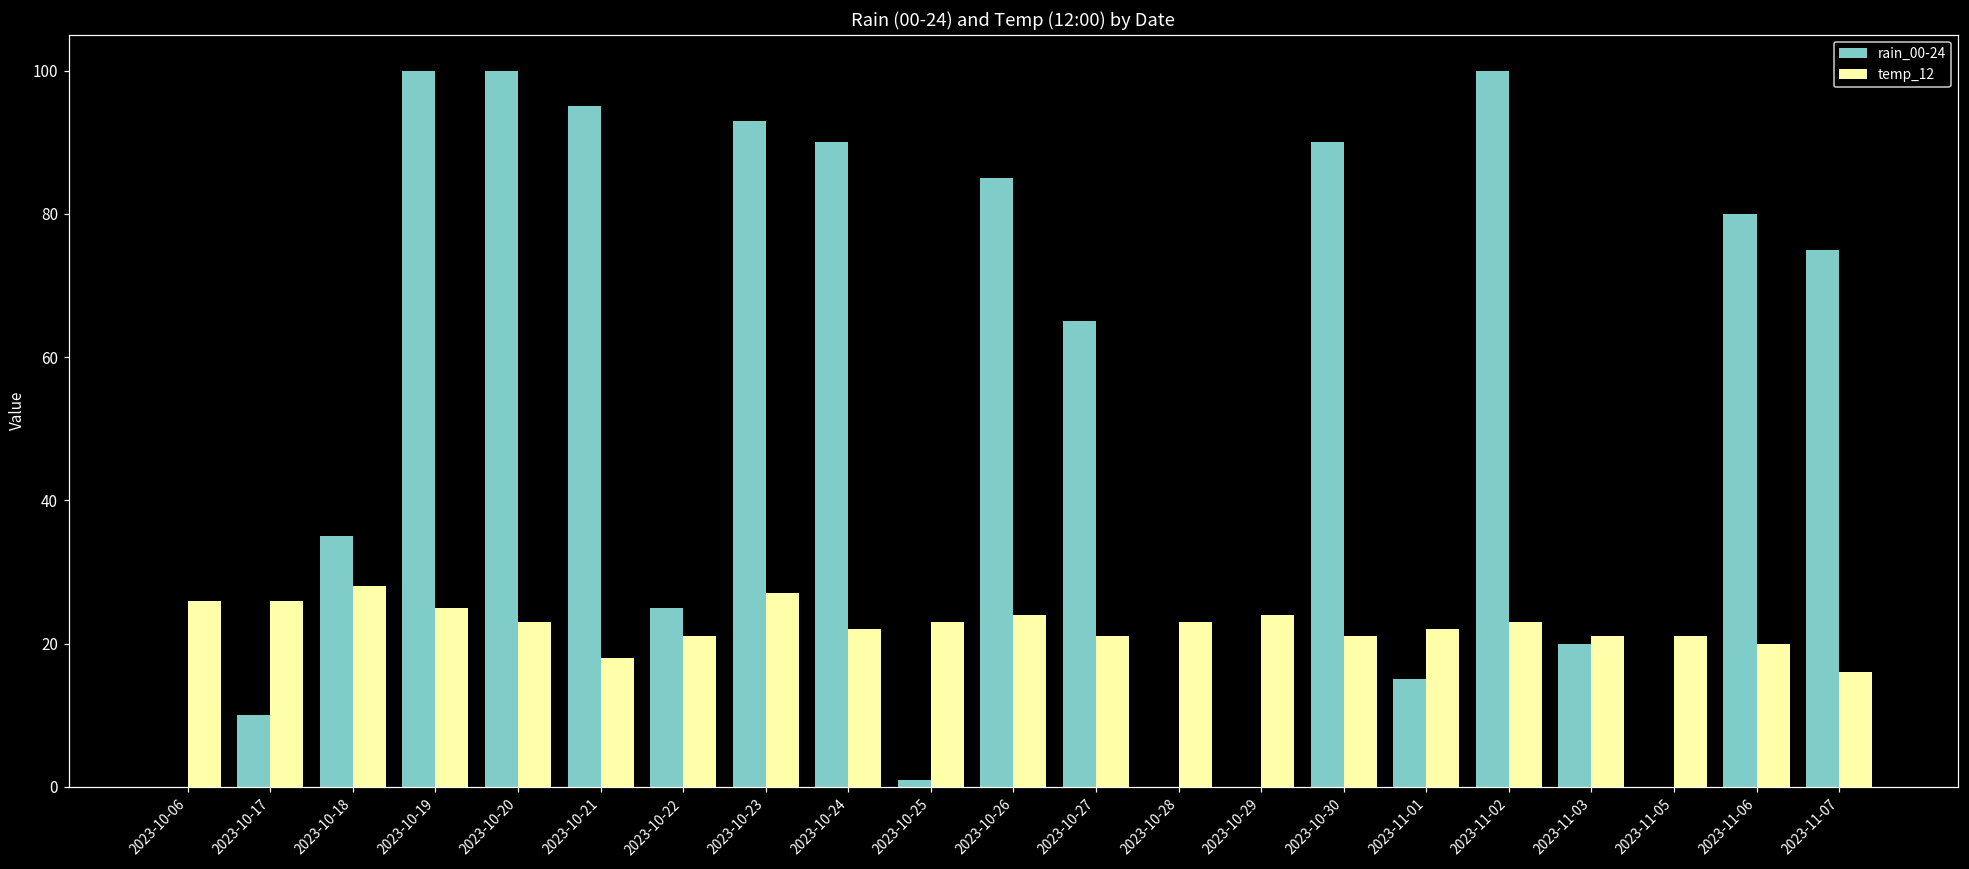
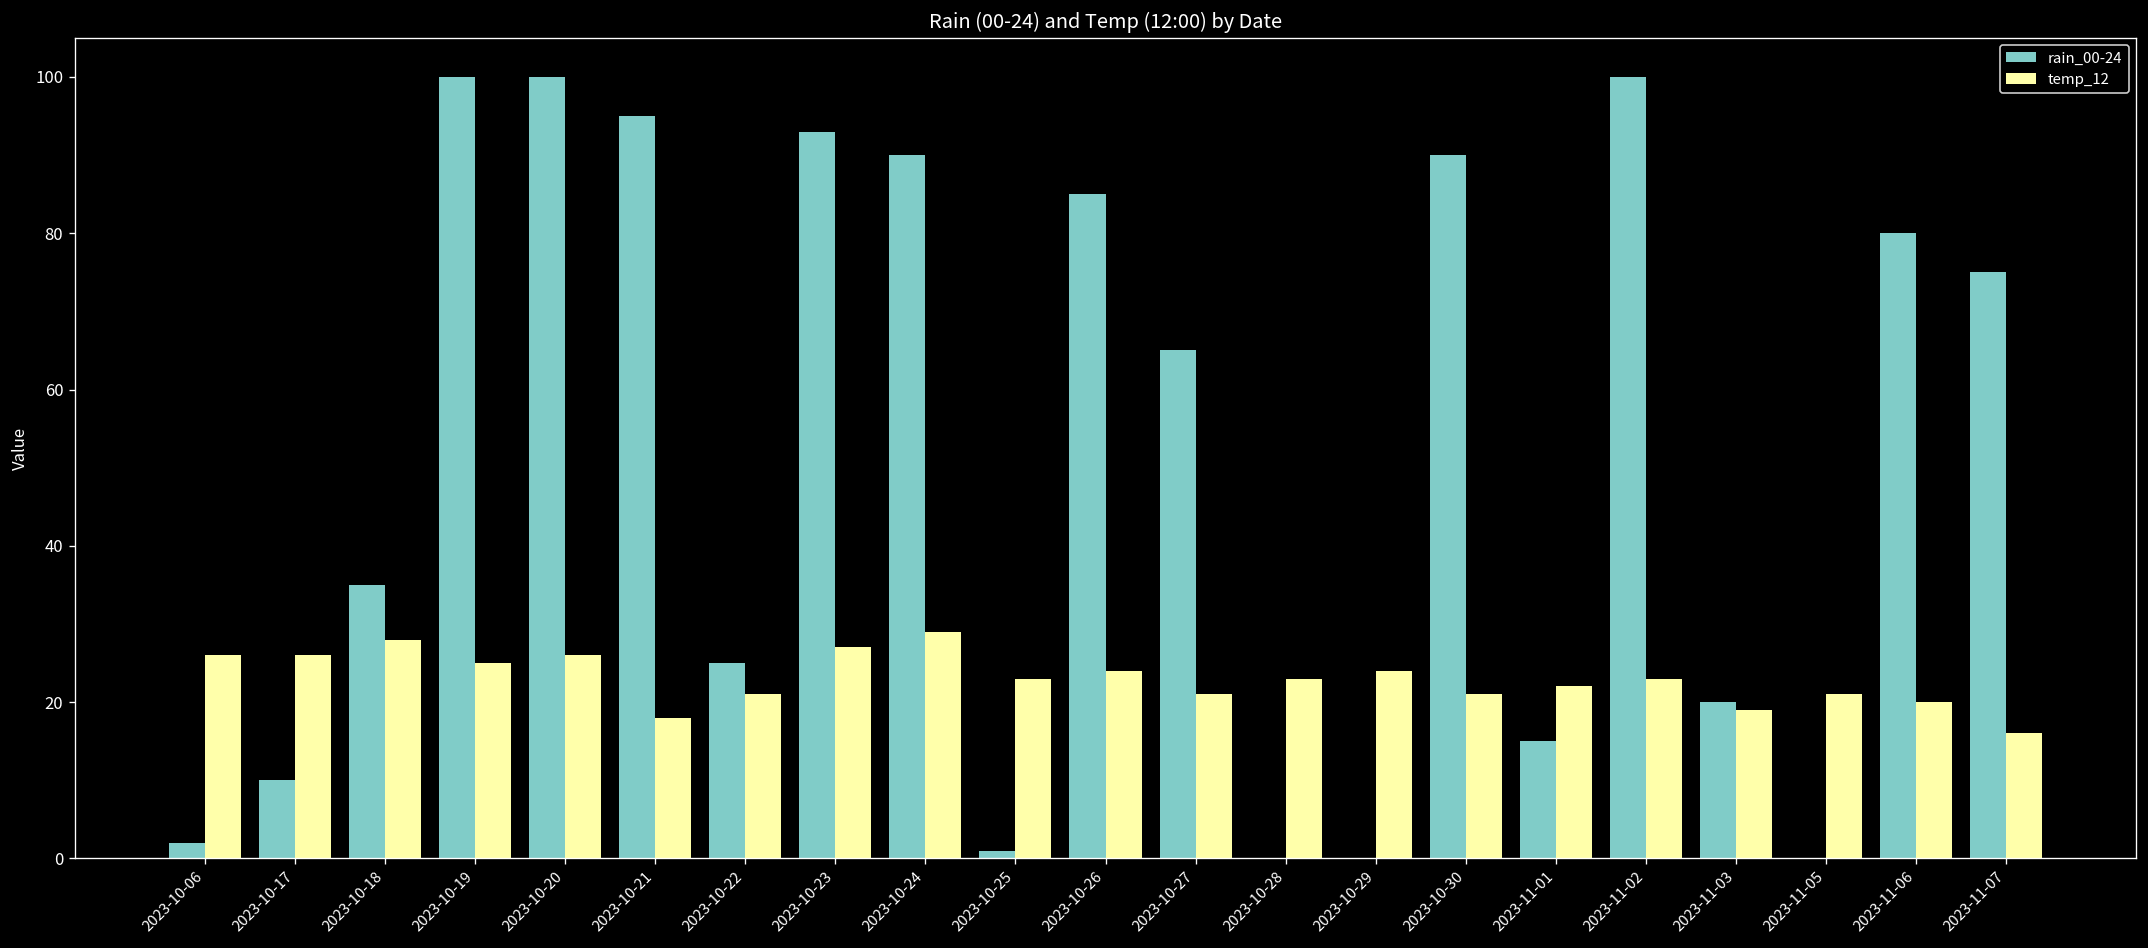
rain_00-24, 2023-10-06: 0 -> 2
temp_12, 2023-10-20: 23 -> 26
temp_12, 2023-10-24: 22 -> 29
temp_12, 2023-11-03: 21 -> 19
